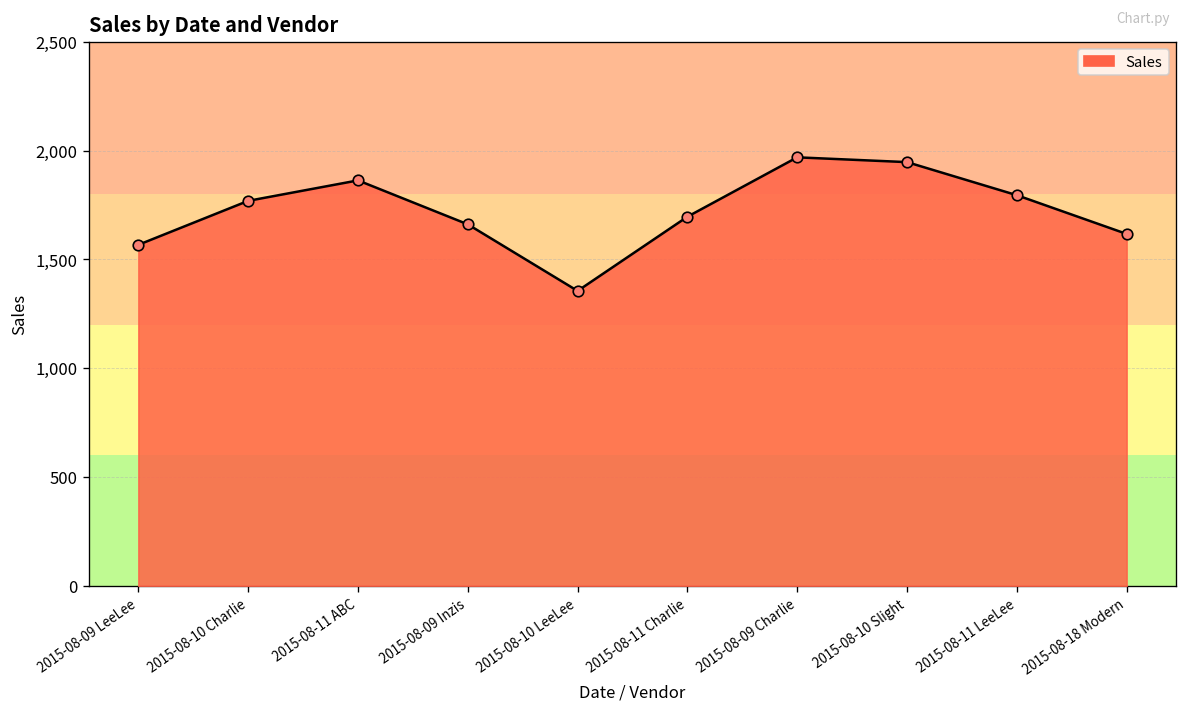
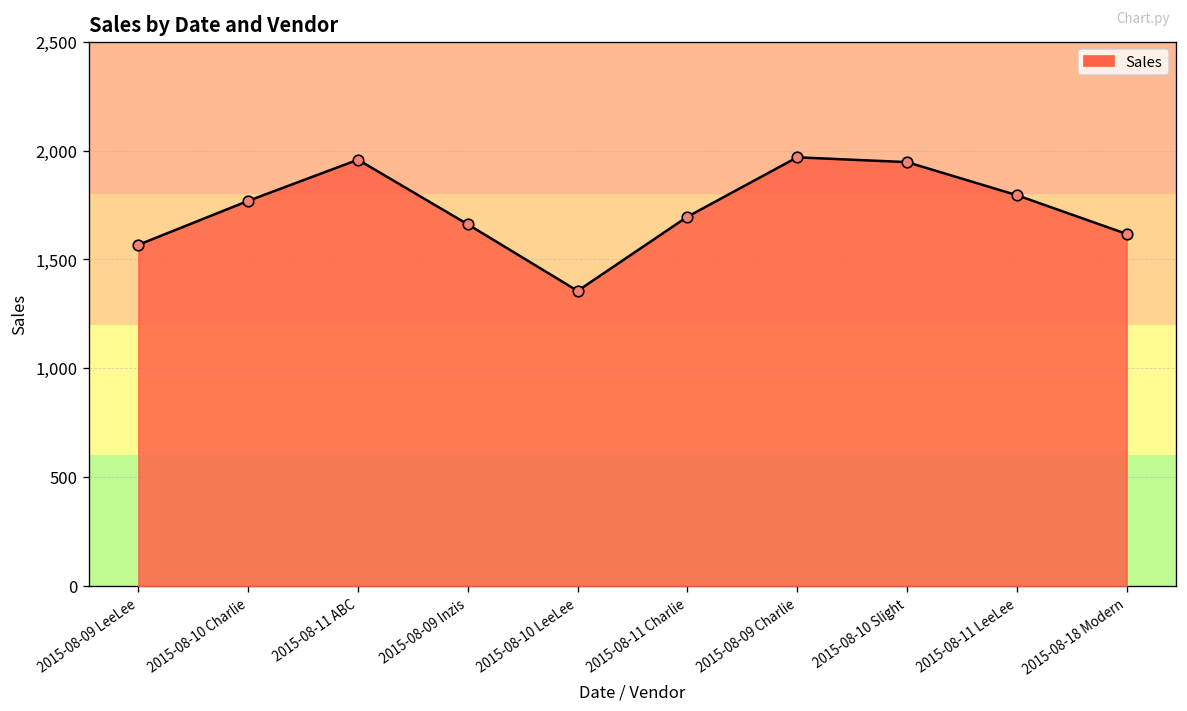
2015-08-11 ABC: 1,860 -> 1,960
